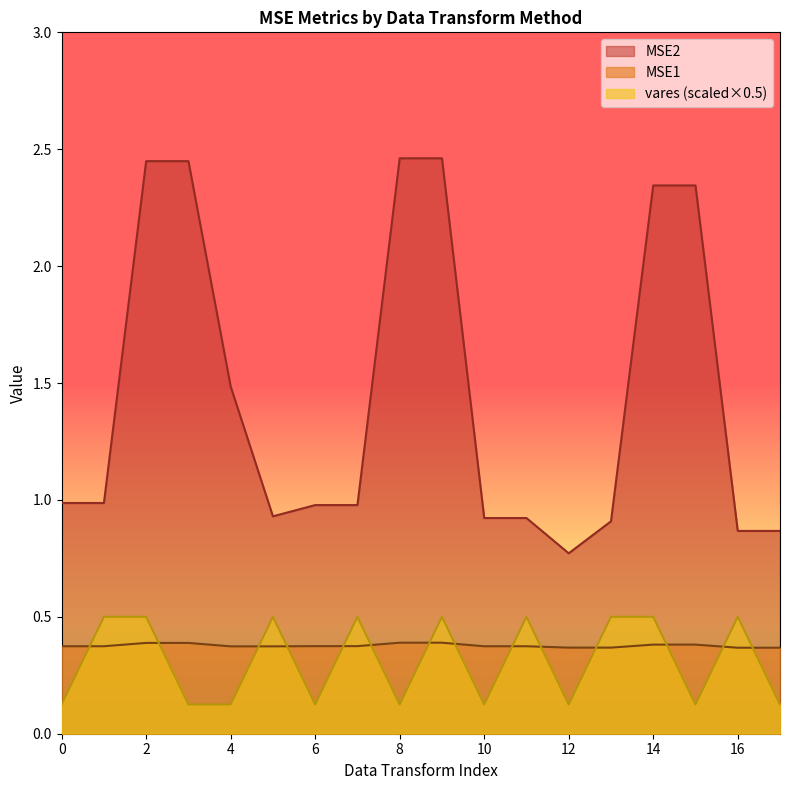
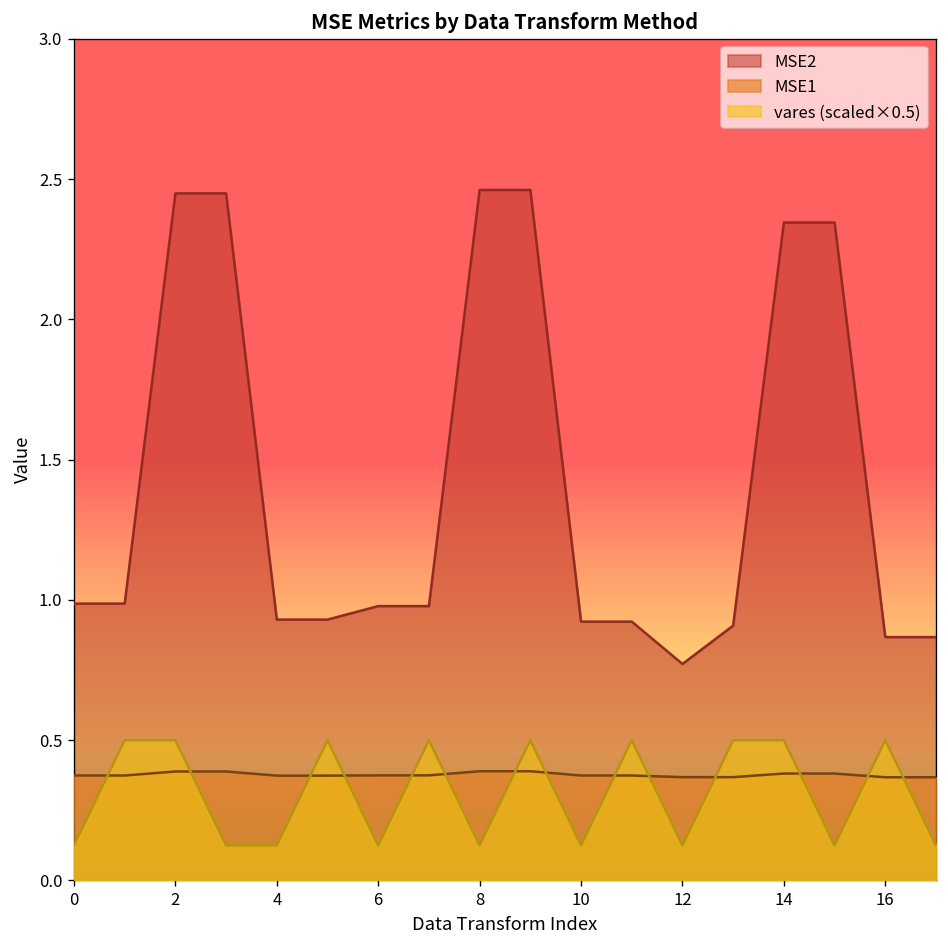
MSE2, 4: 1.49 -> 0.93
